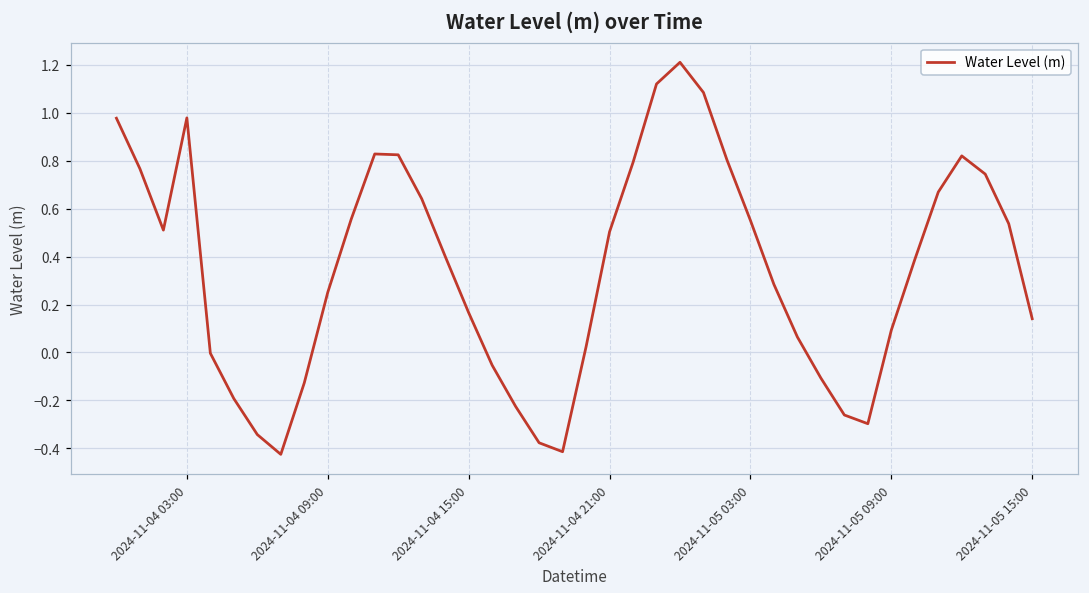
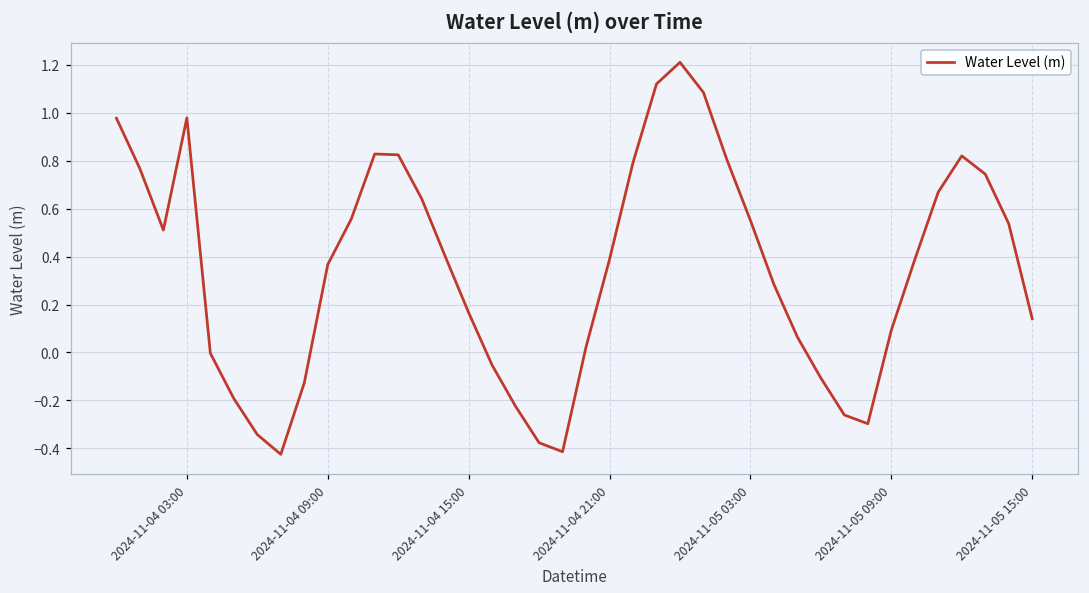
2024-11-04 09:00: 0.25 -> 0.37
2024-11-04 21:00: 0.50 -> 0.39
